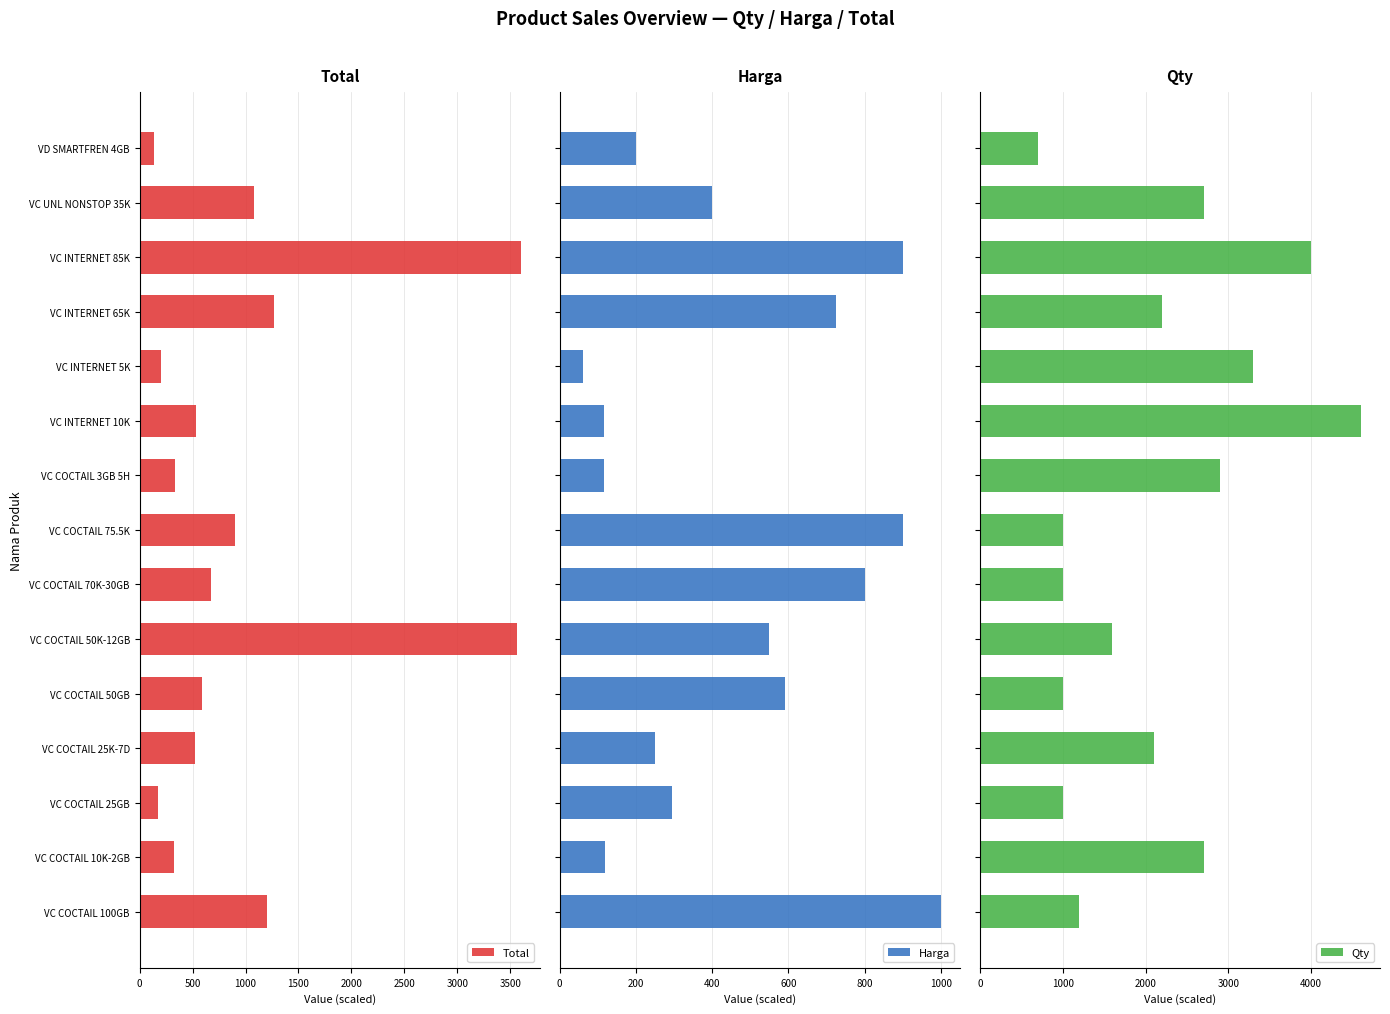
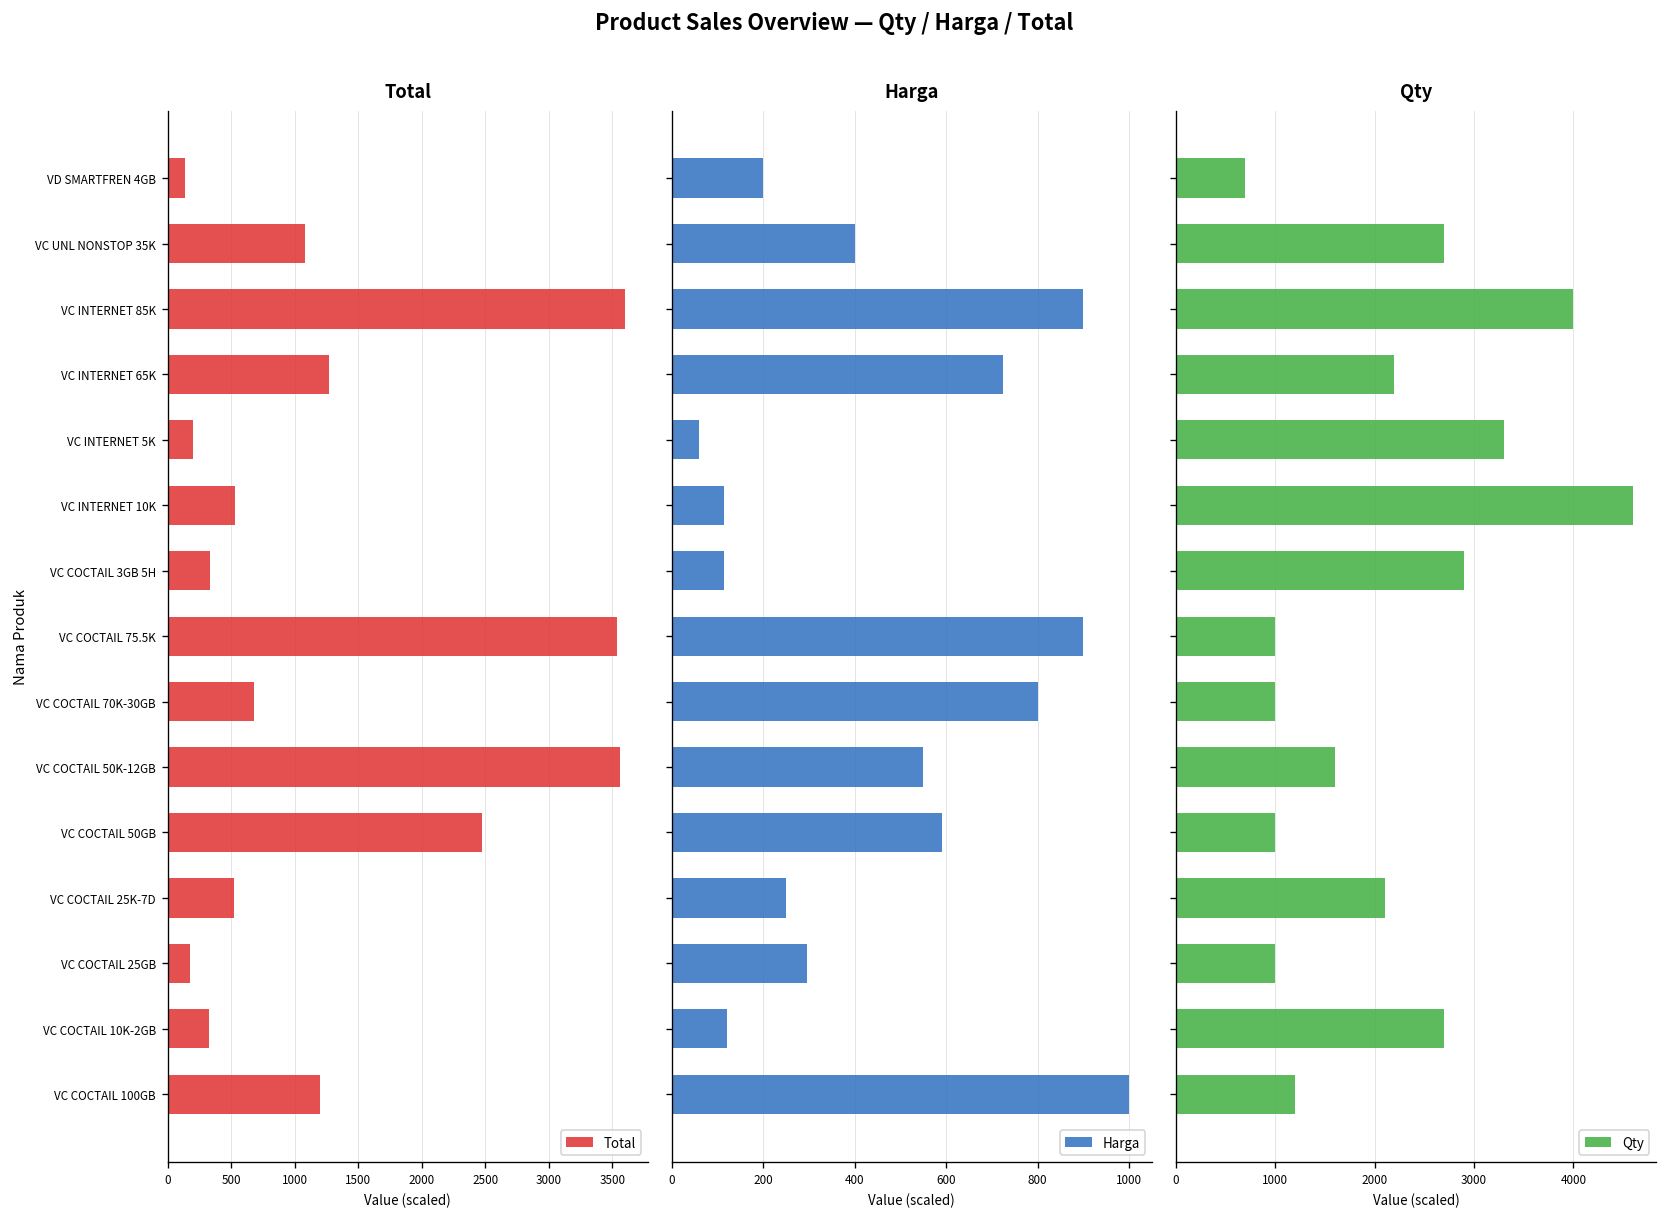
Total, VC COCTAIL 75.5K: 900 -> 3540
Total, VC COCTAIL 50GB: 590 -> 2480
